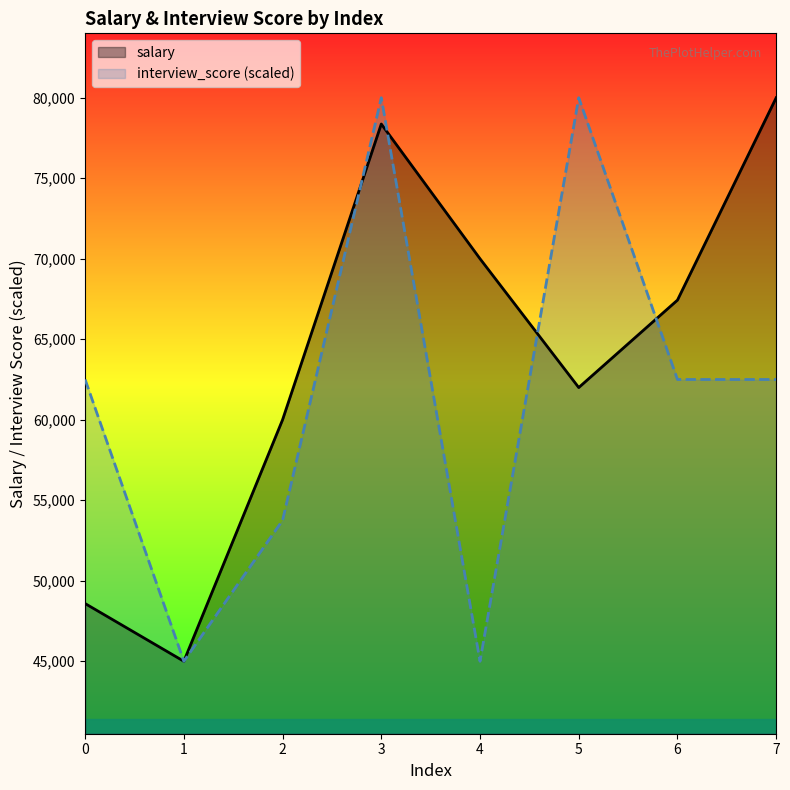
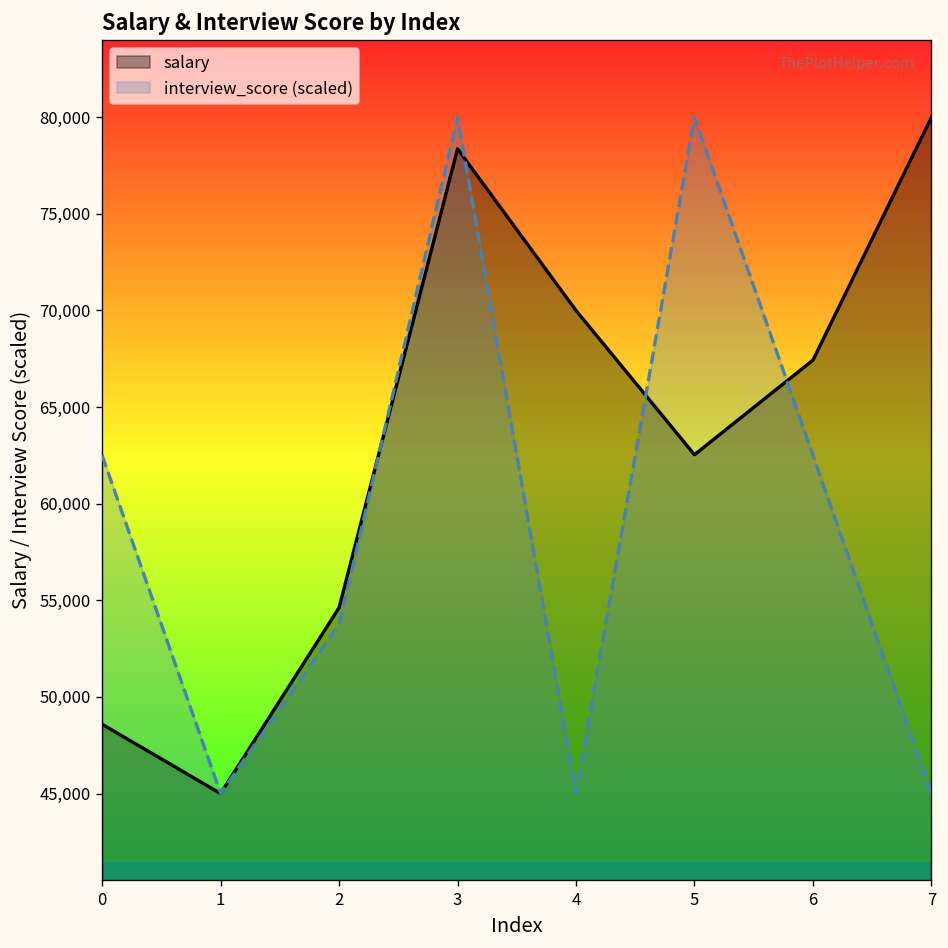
salary, 2: 60,000 -> 54,600
salary, 5: 62,000 -> 62,500
interview_score (scaled), 7: 62,500 -> 45,000
